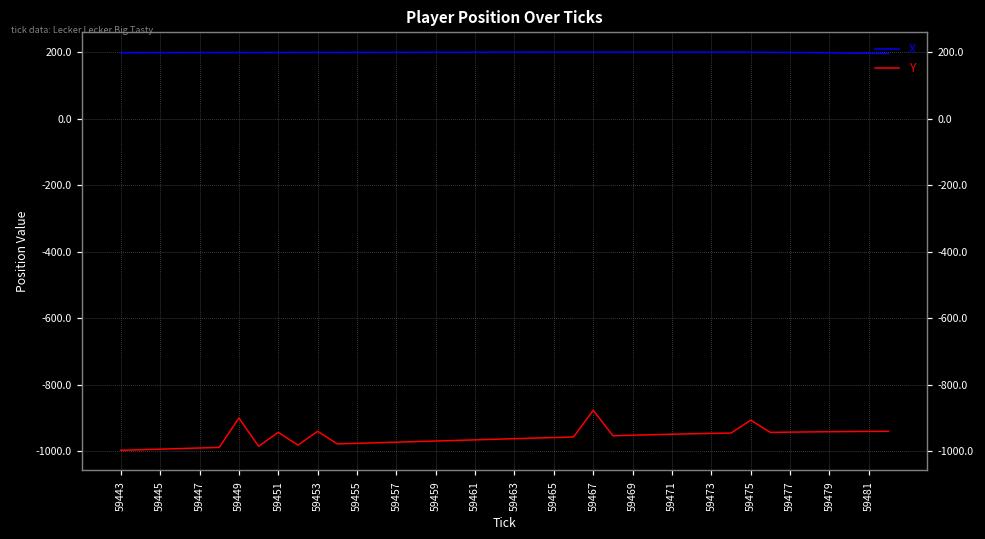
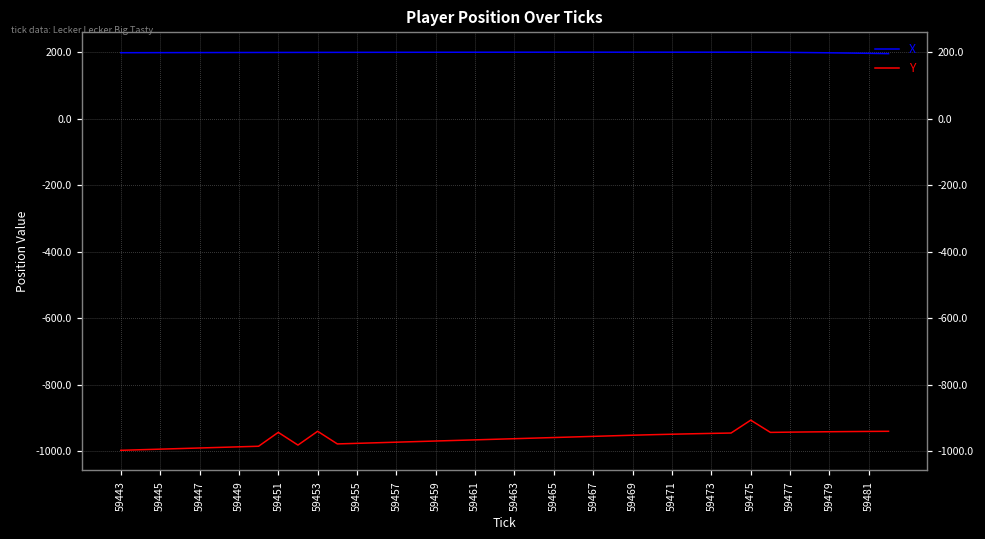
Y, 59449: -900 -> -990
Y, 59467: -880 -> -950
